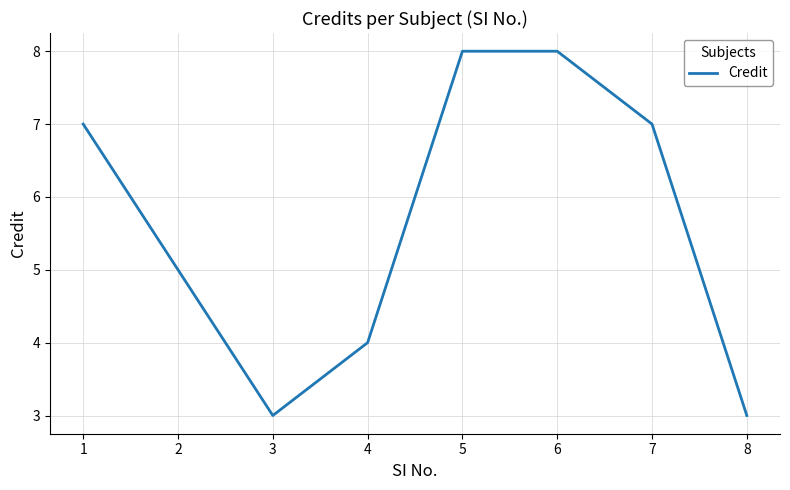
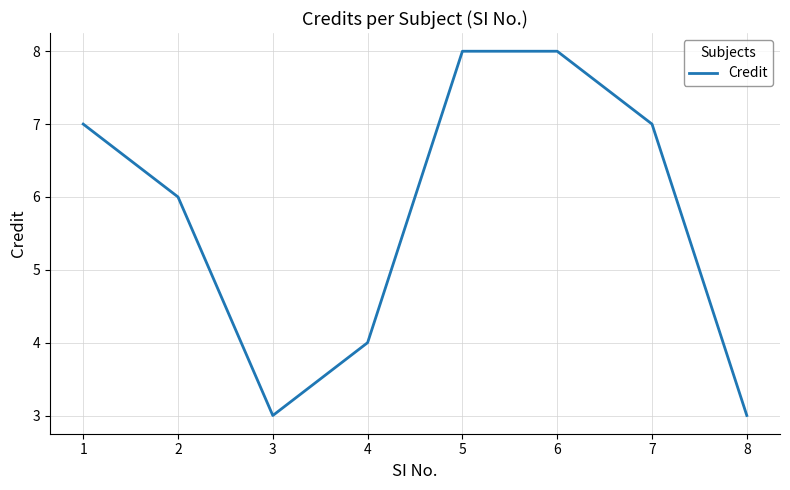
2: 5 -> 6
